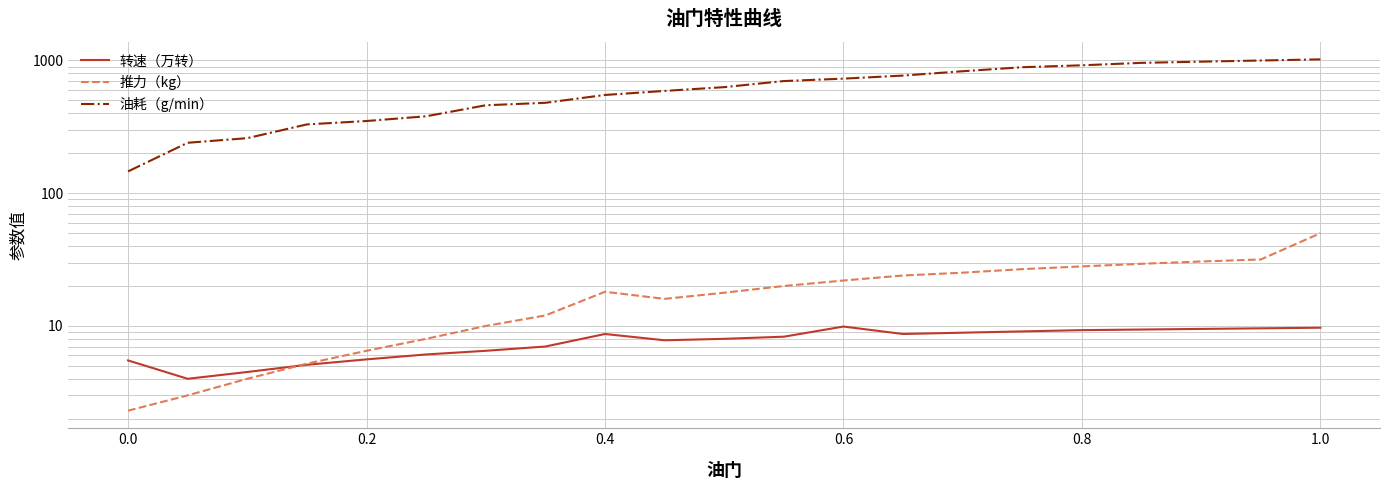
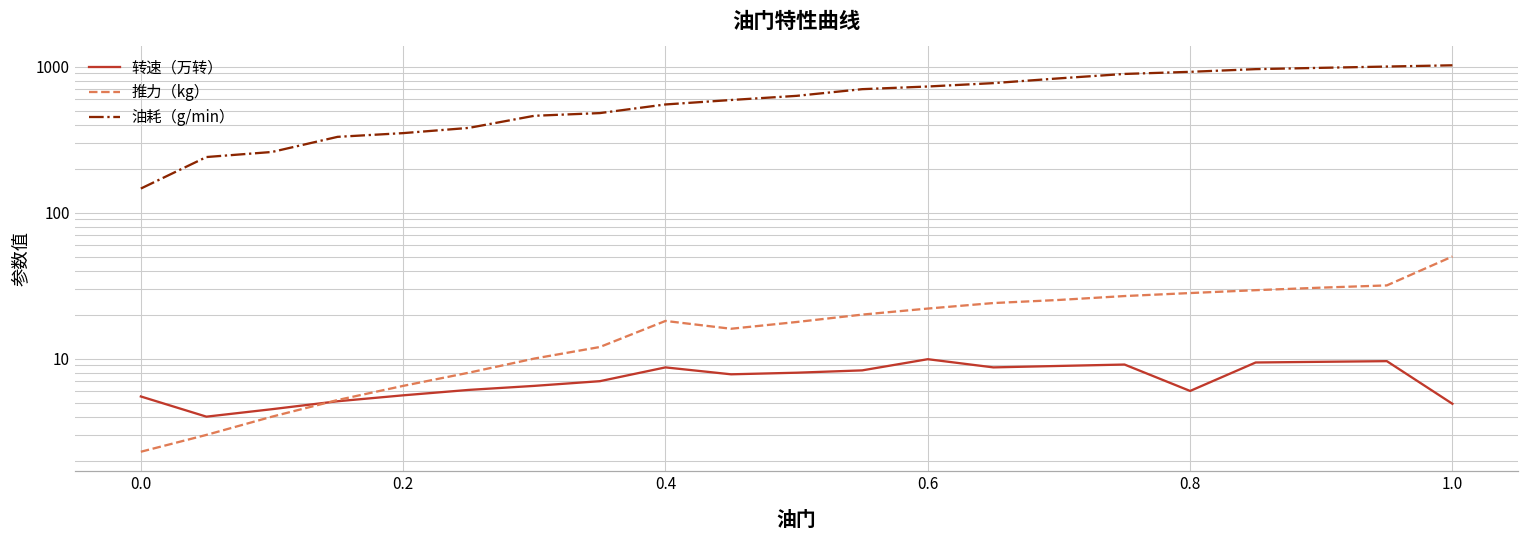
转速（万转）, 0.8: 9 -> 6
转速（万转）, 1.0: 10 -> 4.9
